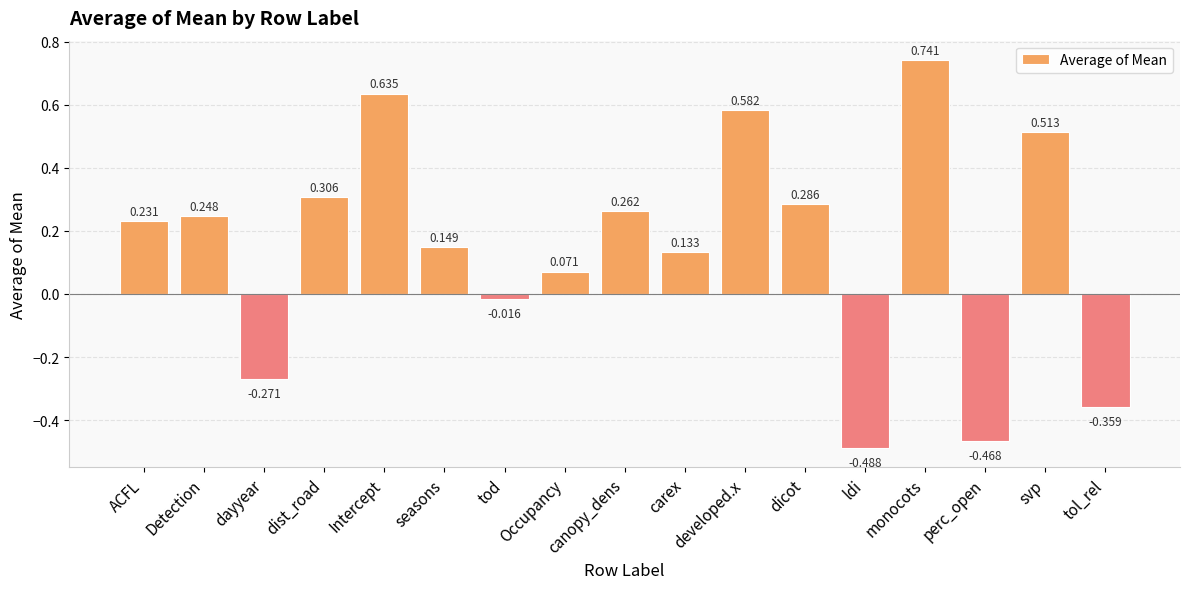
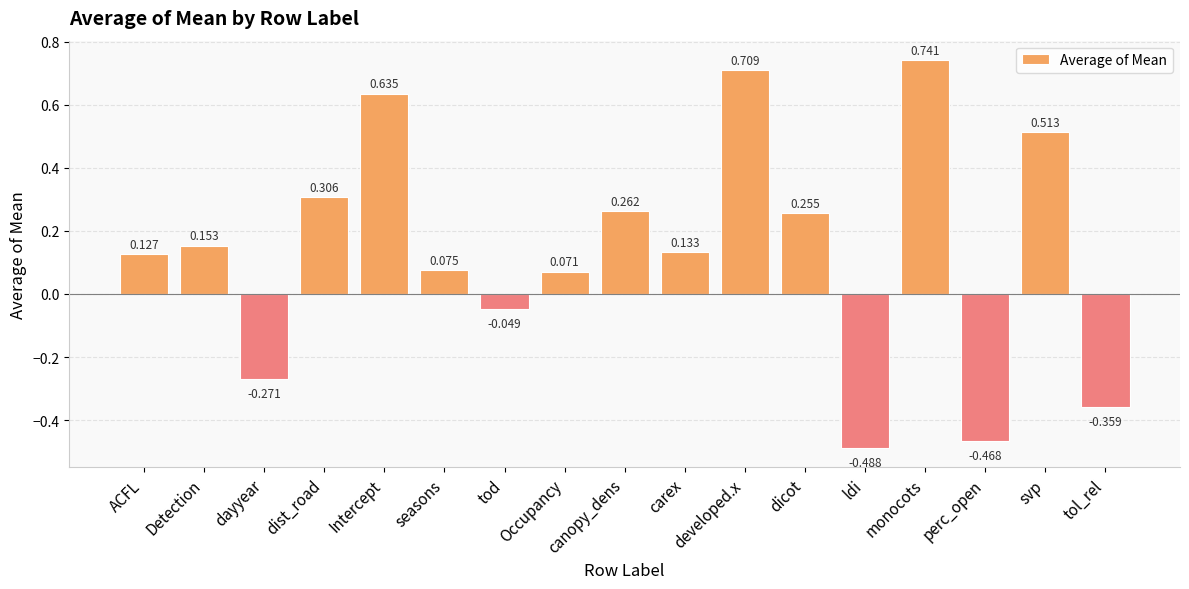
ACFL: 0.231 -> 0.127
Detection: 0.248 -> 0.153
seasons: 0.149 -> 0.075
tod: -0.016 -> -0.049
developed.x: 0.582 -> 0.709
dicot: 0.286 -> 0.255
